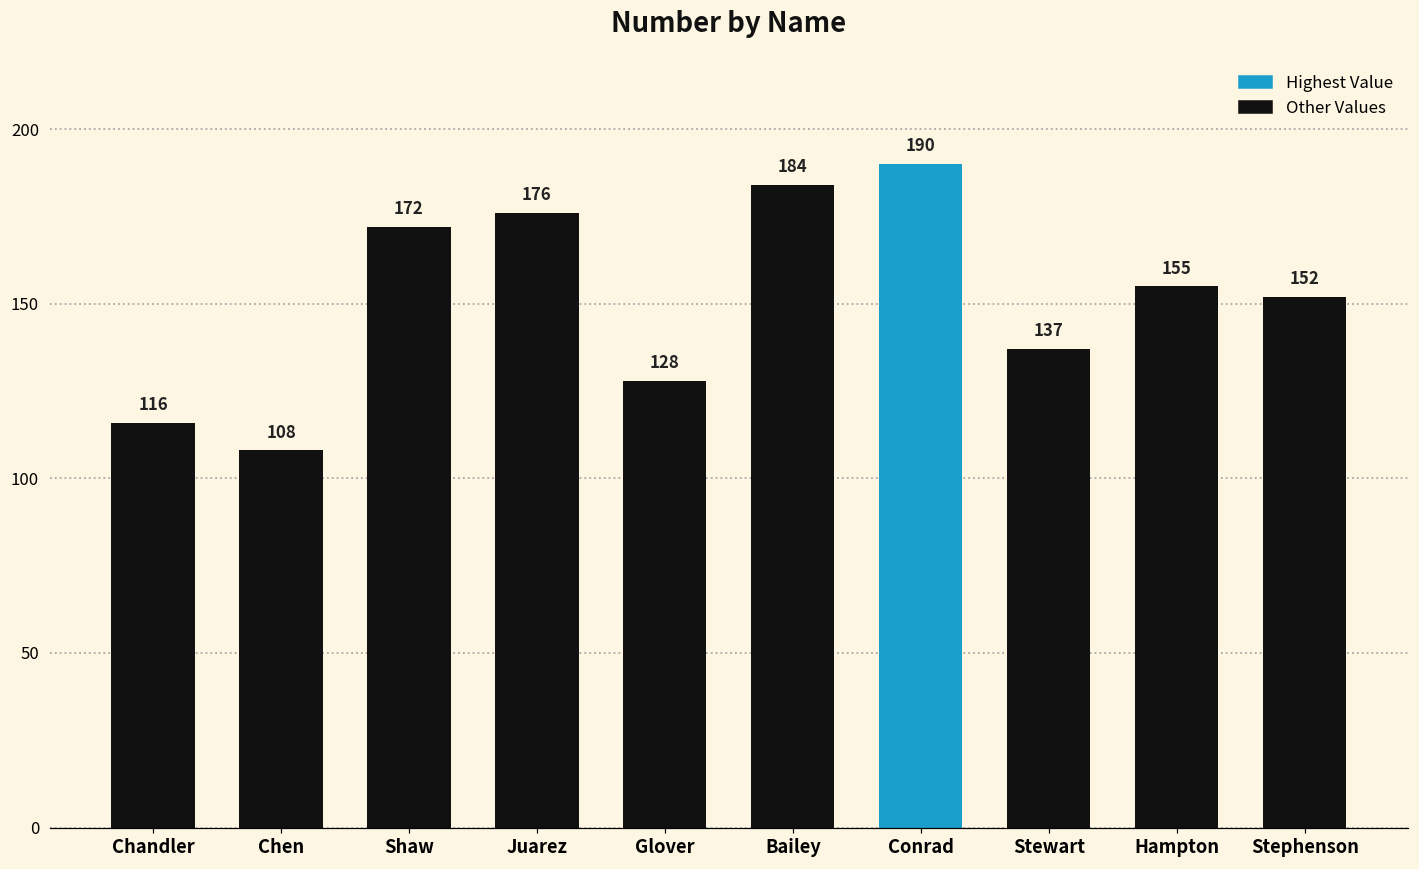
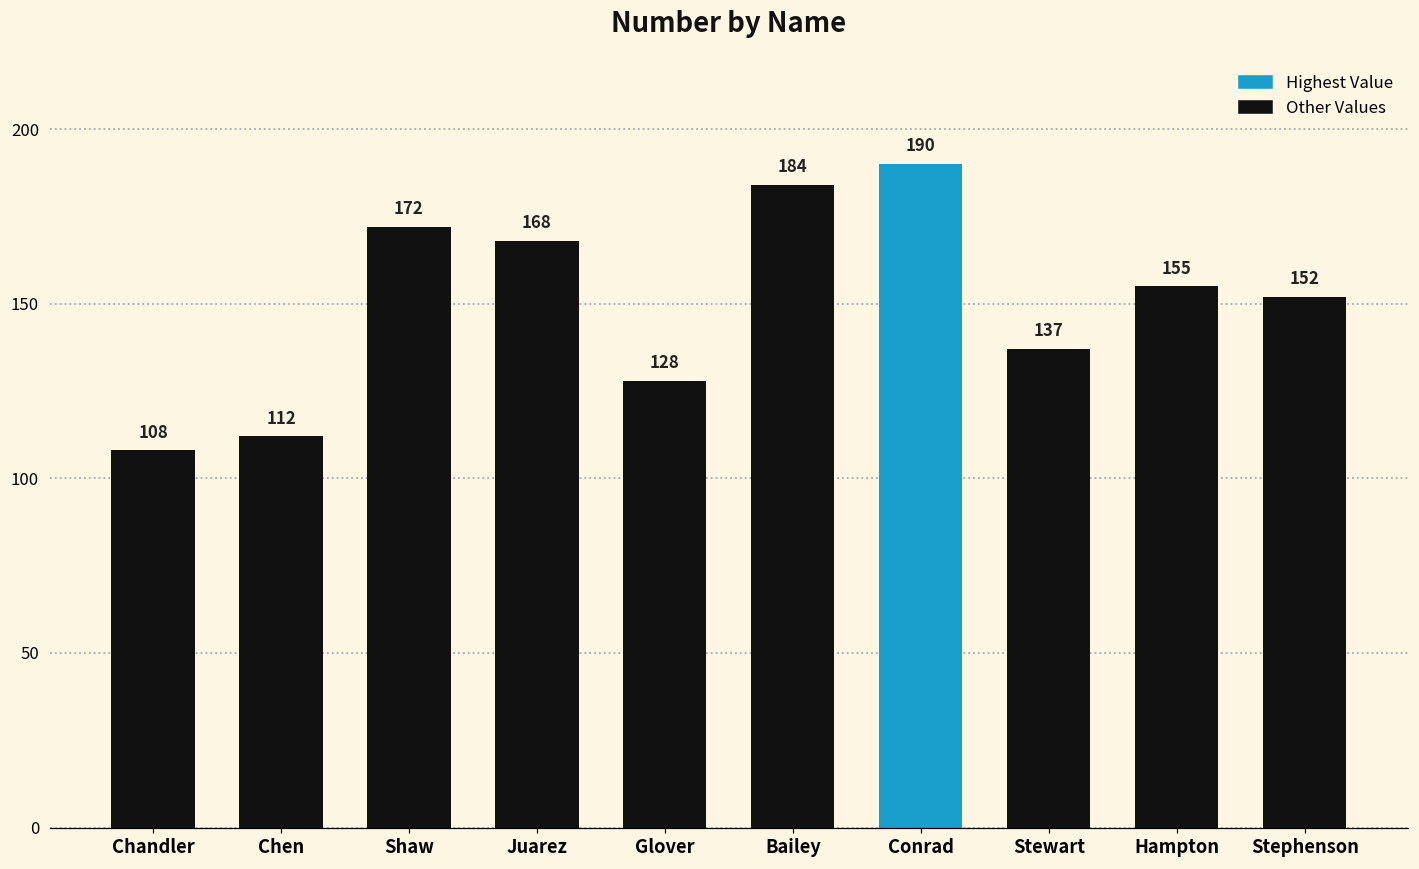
Chandler: 116 -> 108
Chen: 108 -> 112
Juarez: 176 -> 168
